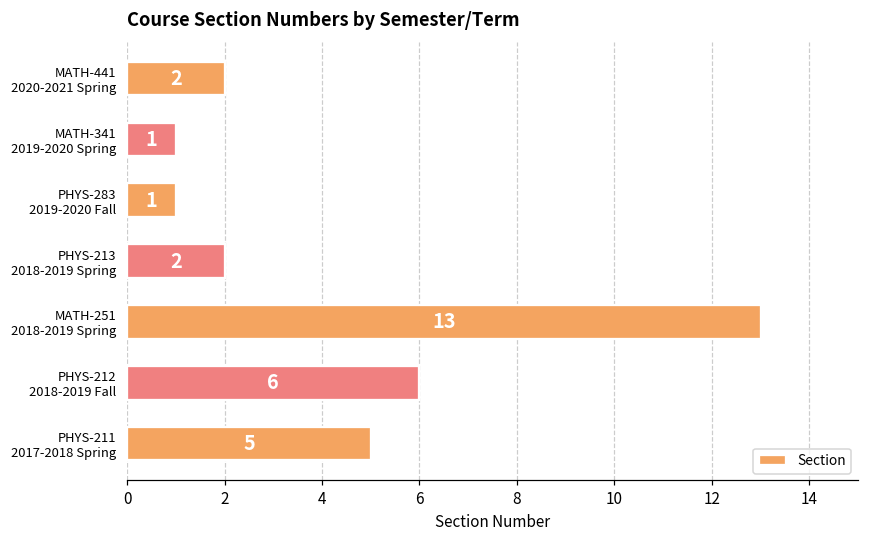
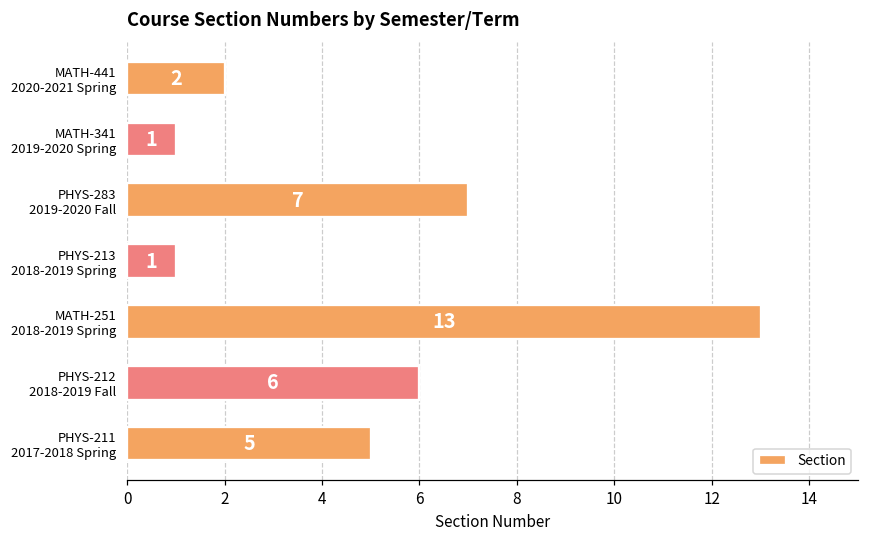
PHYS-283 2019-2020 Fall: 1 -> 7
PHYS-213 2018-2019 Spring: 2 -> 1
